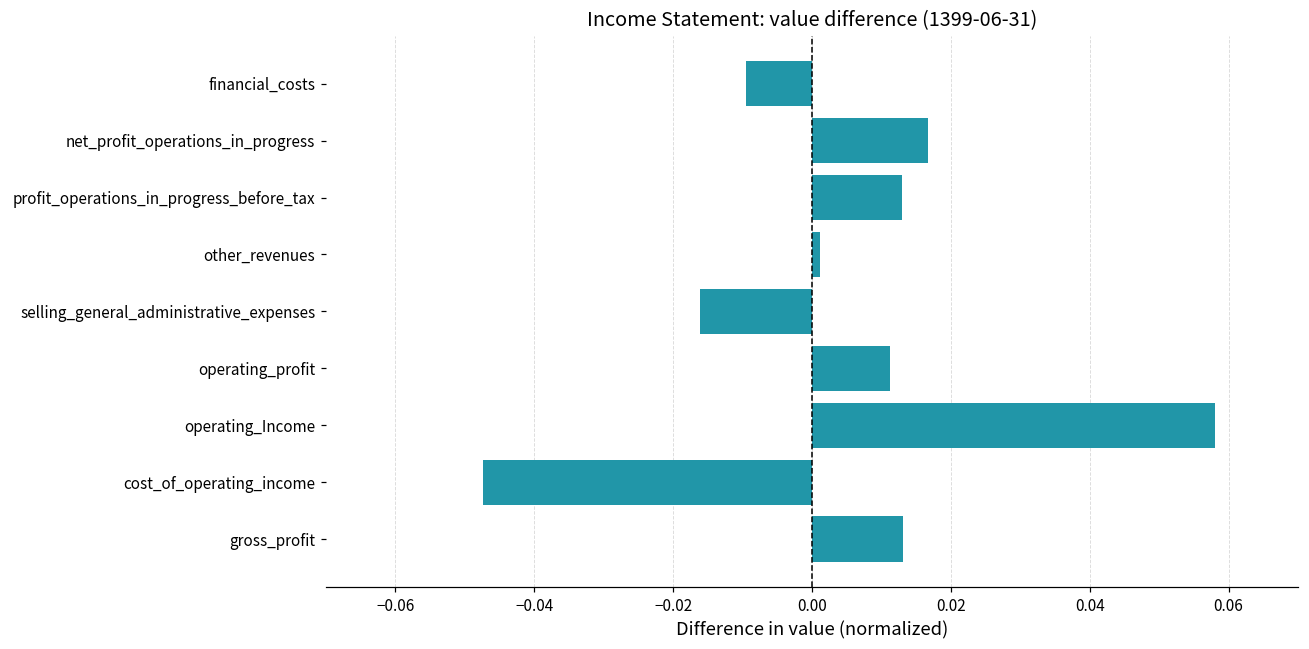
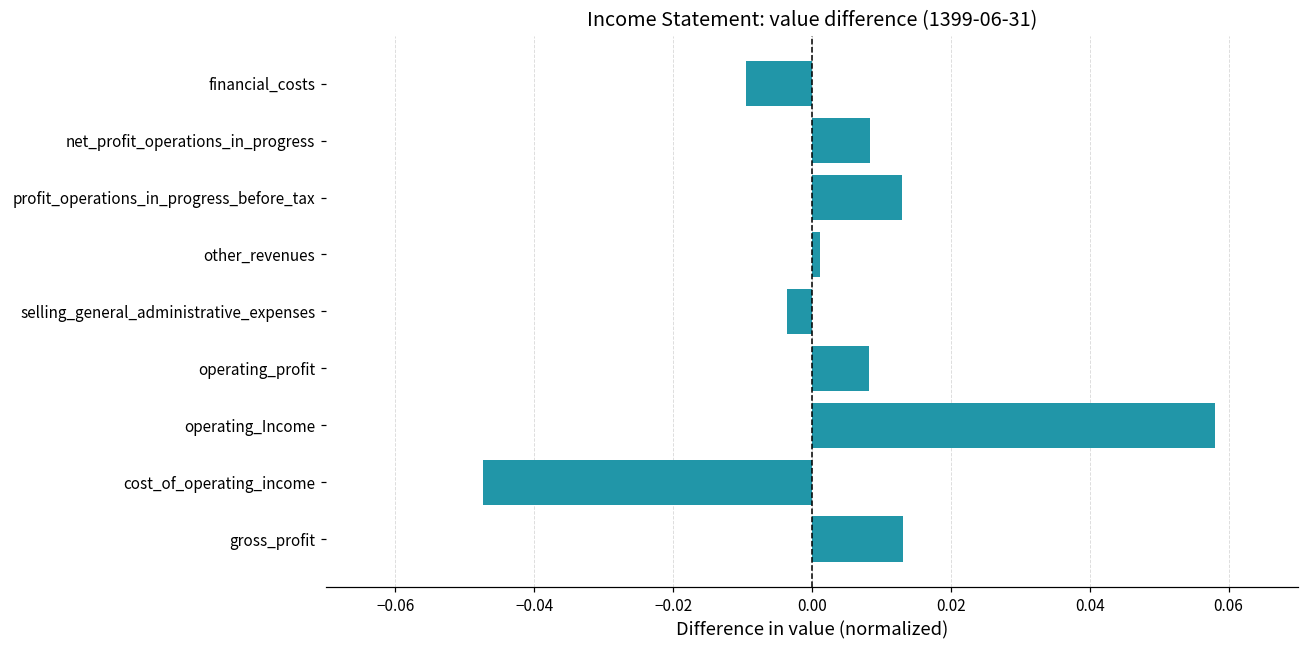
net_profit_operations_in_progress: 0.017 -> 0.008
selling_general_administrative_expenses: -0.016 -> -0.004
operating_profit: 0.011 -> 0.008
